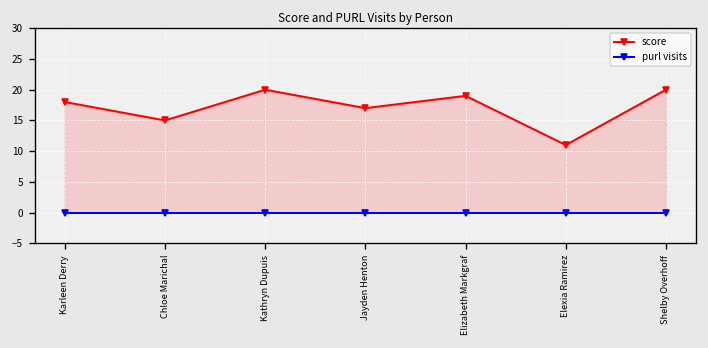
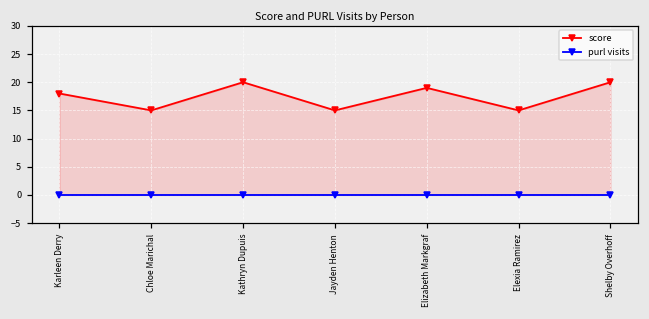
score, Jayden Henton: 17 -> 15
score, Elexia Ramirez: 11 -> 15
